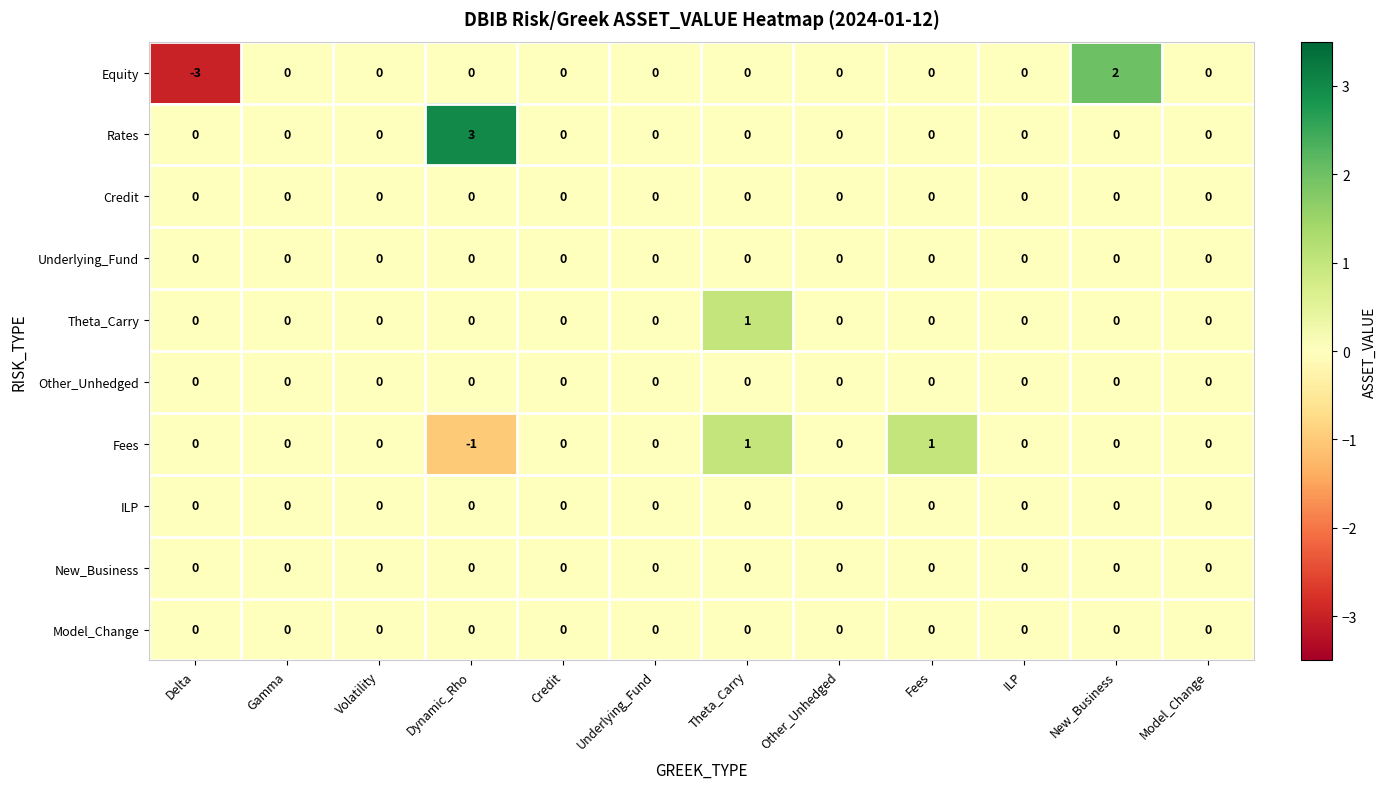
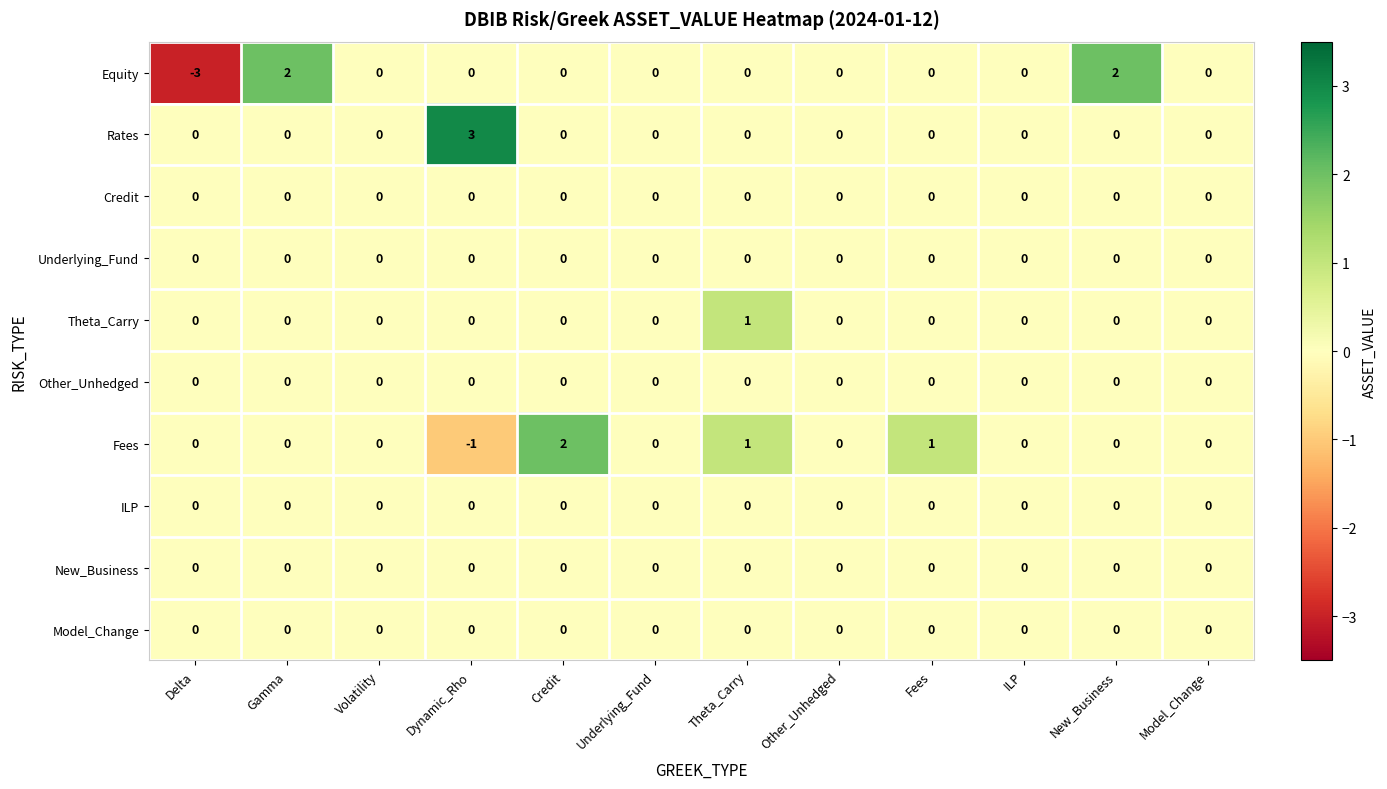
Equity, Gamma: 0 -> 2
Fees, Credit: 0 -> 2
